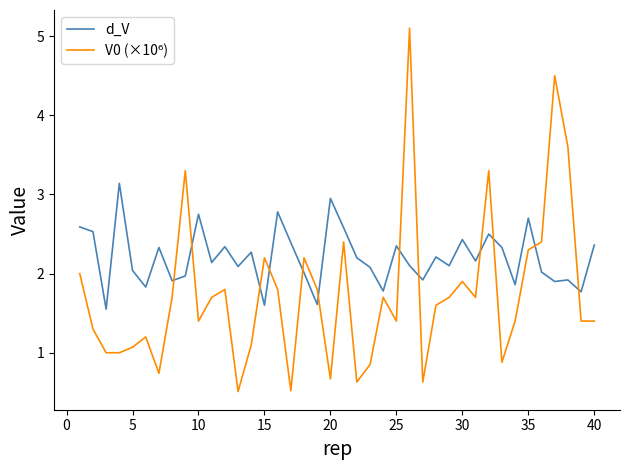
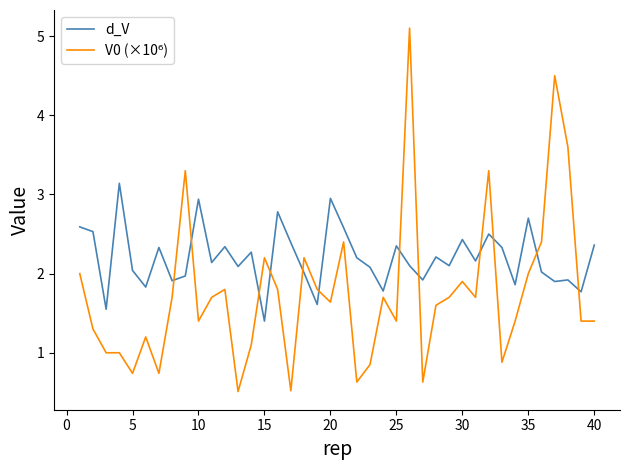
V0 (×10⁶), 5: 1.1 -> 0.7
d_V, 10: 2.8 -> 2.9
d_V, 15: 1.6 -> 1.4
V0 (×10⁶), 20: 0.7 -> 1.6
V0 (×10⁶), 35: 2.3 -> 2.0
